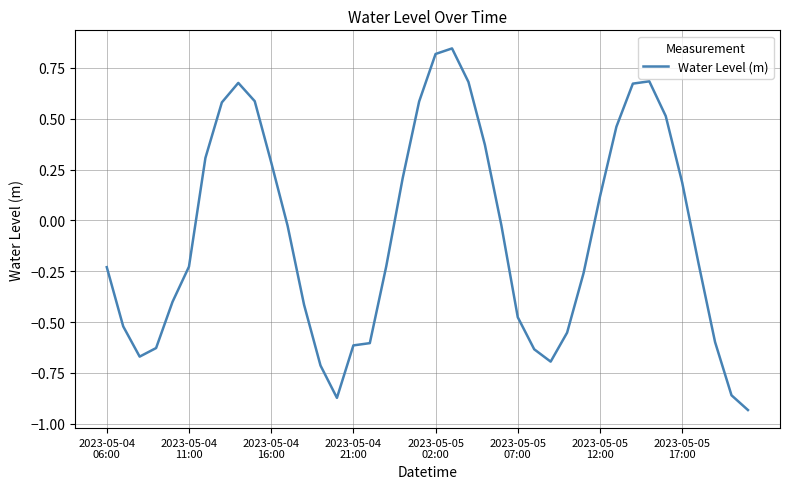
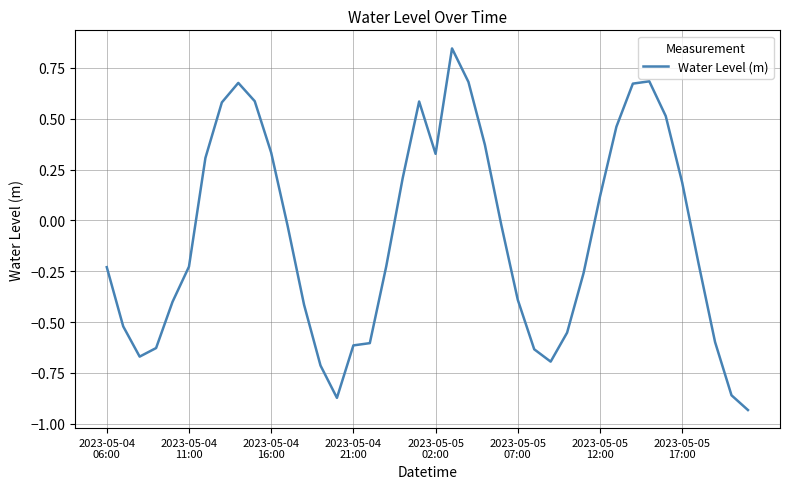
2023-05-04 16:00: 0.29 -> 0.33
2023-05-05 02:00: 0.82 -> 0.33
2023-05-05 07:00: -0.48 -> -0.39
